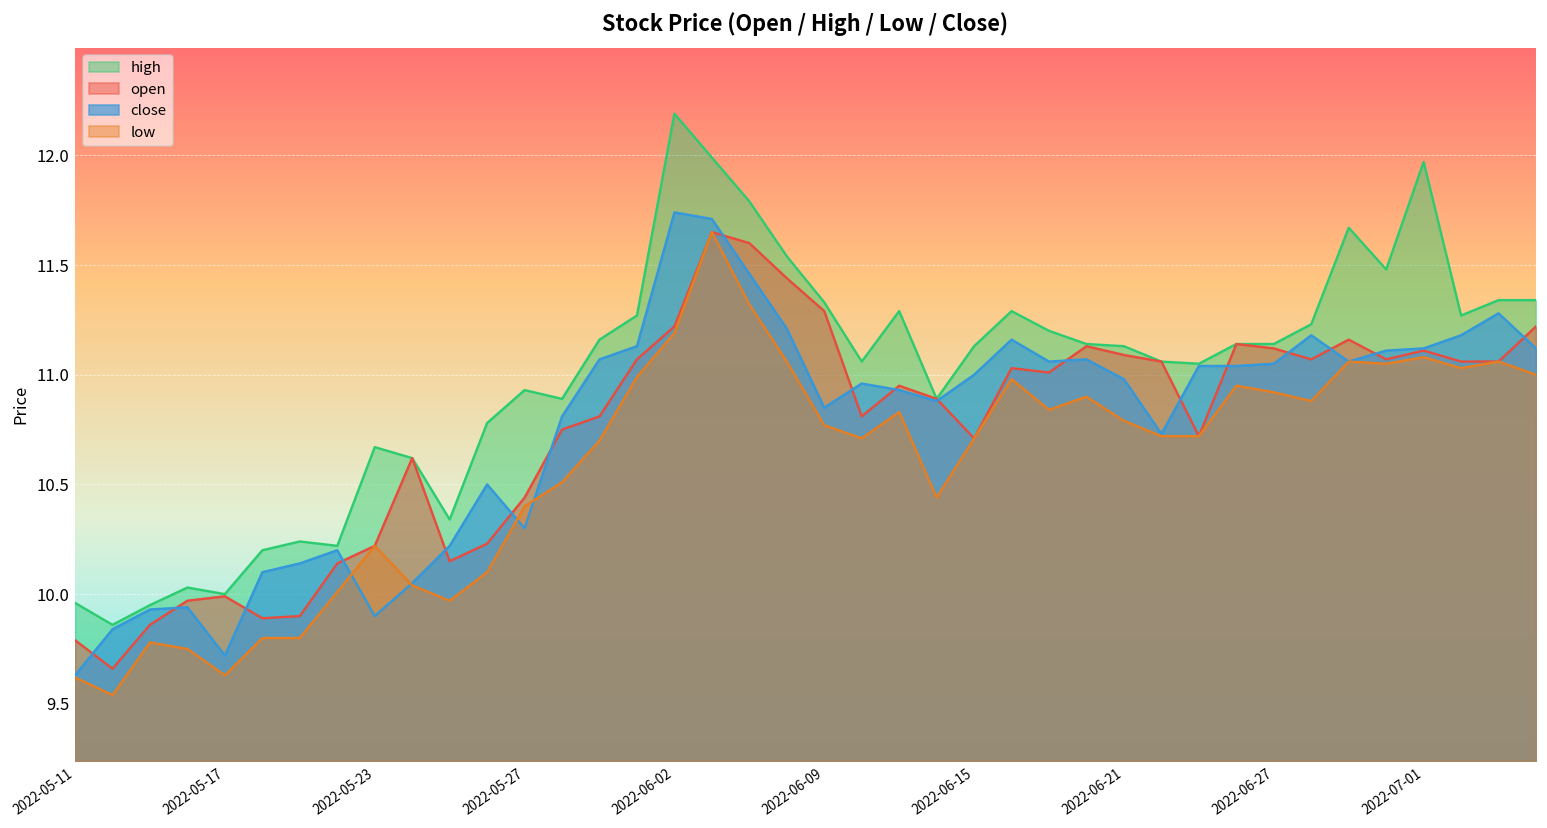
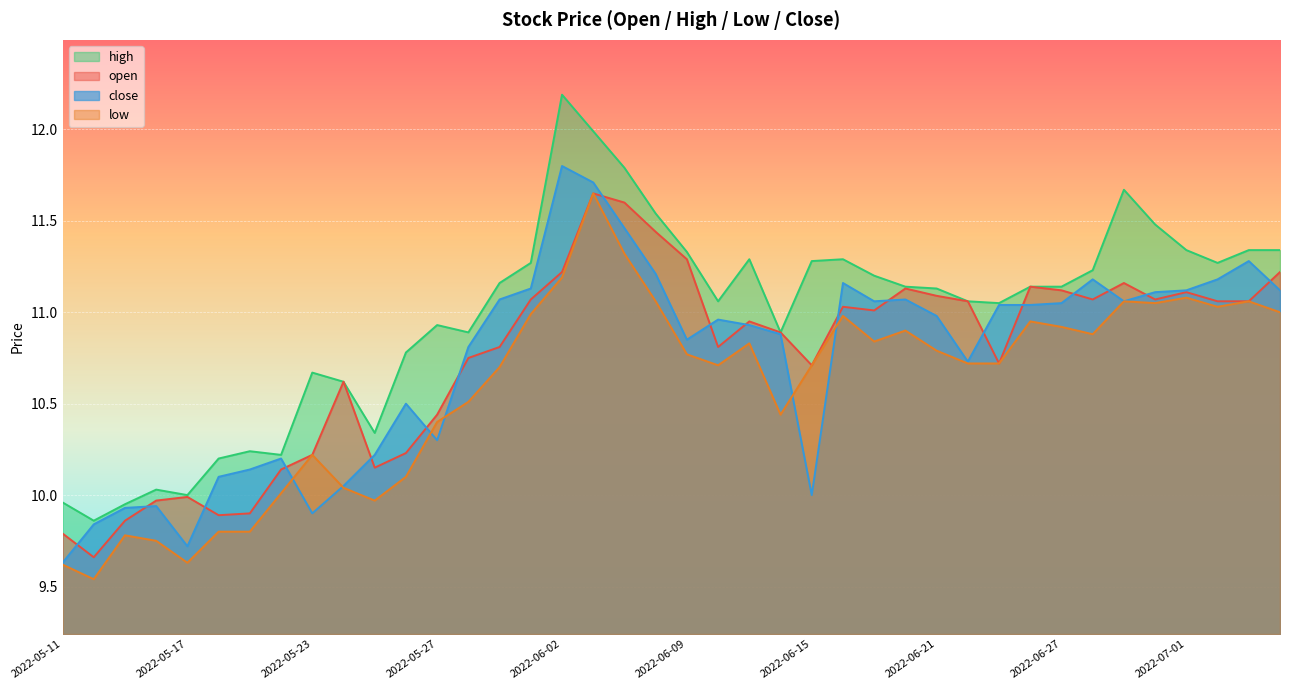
close, 2022-06-02: 11.74 -> 11.80
high, 2022-06-15: 11.13 -> 11.28
close, 2022-06-15: 11 -> 10
high, 2022-07-01: 11.97 -> 11.34
